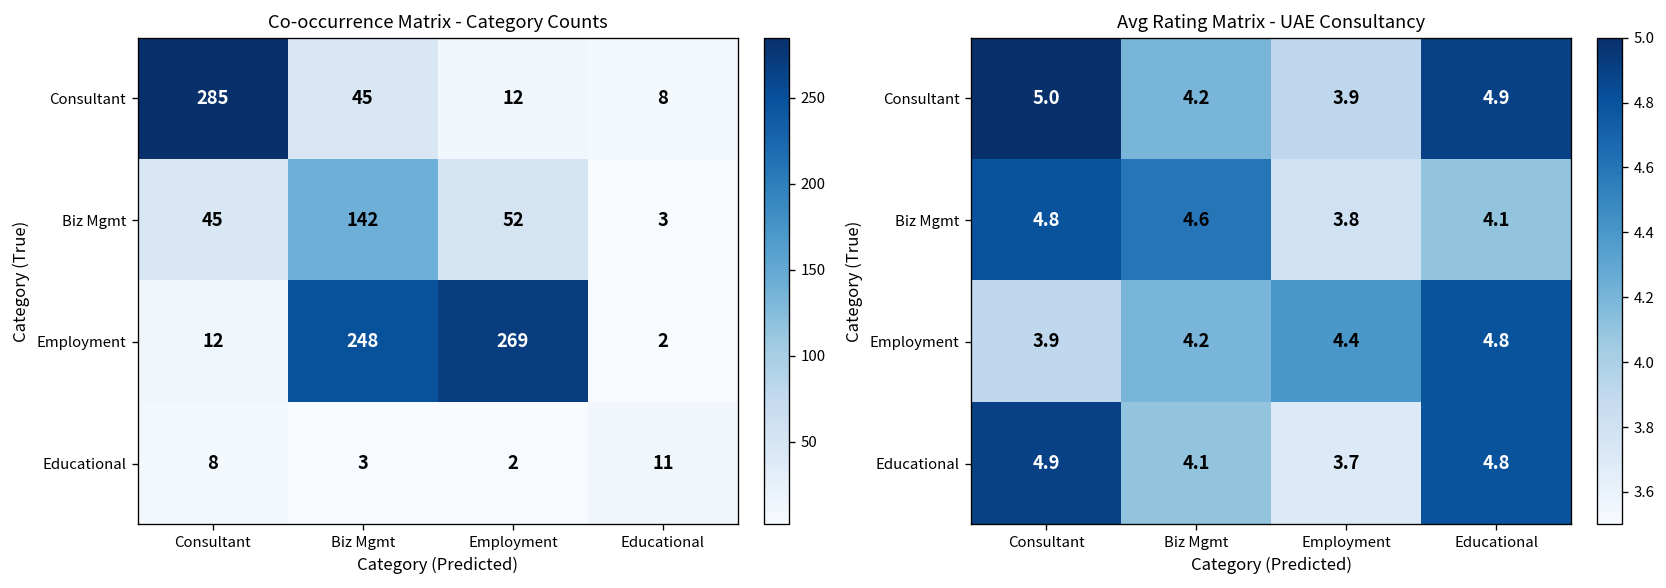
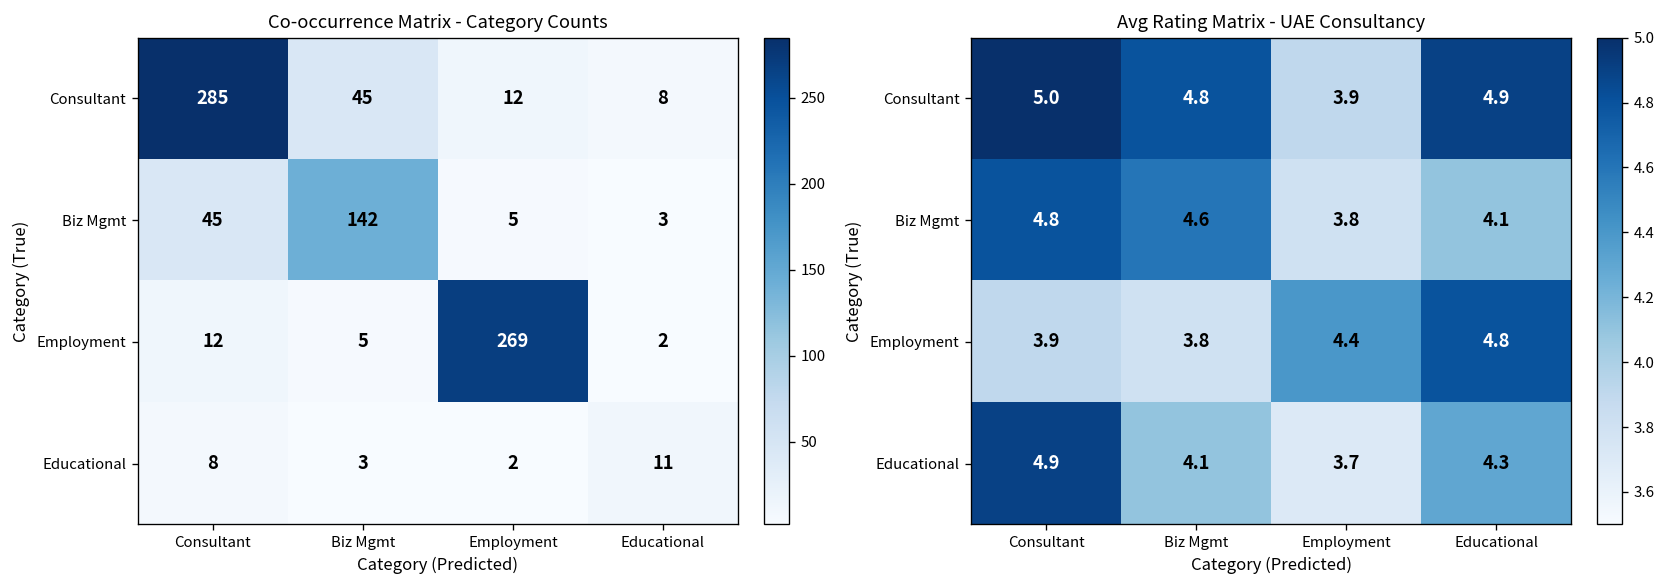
Co-occurrence Matrix - Category Counts, Biz Mgmt, Employment: 52 -> 5
Co-occurrence Matrix - Category Counts, Employment, Biz Mgmt: 248 -> 5
Avg Rating Matrix - UAE Consultancy, Consultant, Biz Mgmt: 4.2 -> 4.8
Avg Rating Matrix - UAE Consultancy, Employment, Biz Mgmt: 4.2 -> 3.8
Avg Rating Matrix - UAE Consultancy, Educational, Educational: 4.8 -> 4.3
